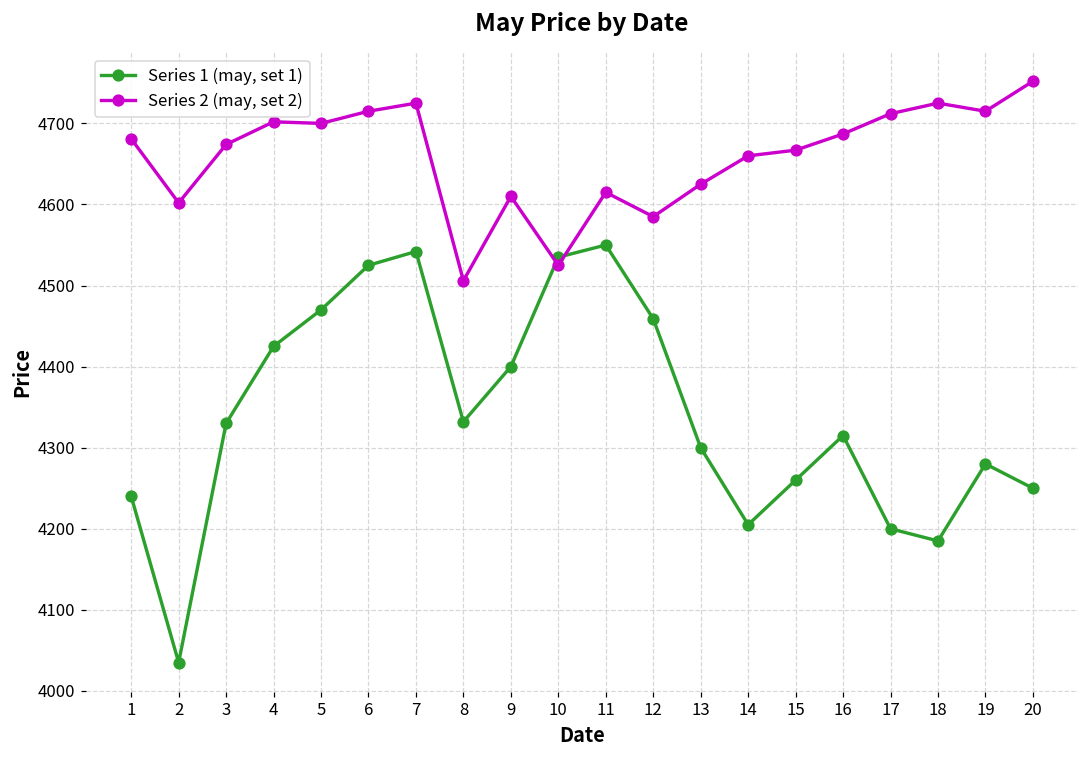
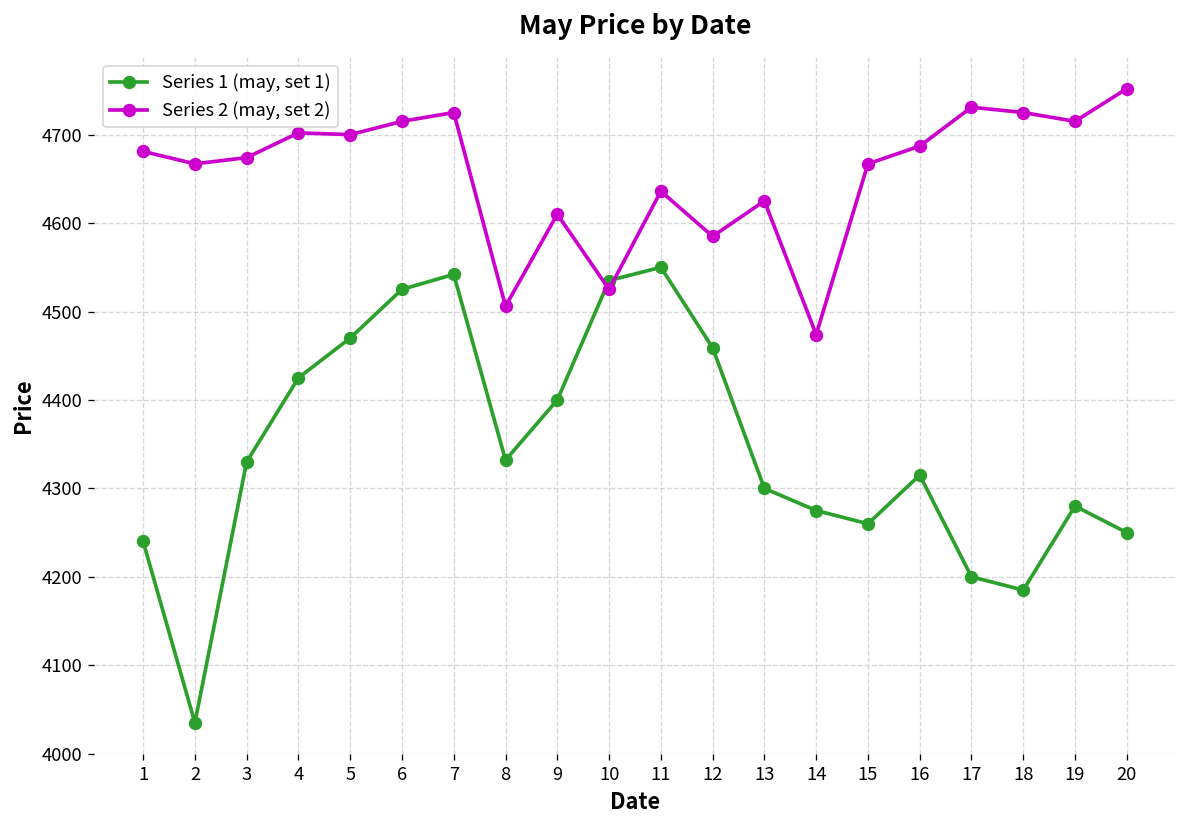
Series 2 (may, set 2), 2: 4600 -> 4670
Series 2 (may, set 2), 11: 4620 -> 4640
Series 1 (may, set 1), 14: 4210 -> 4280
Series 2 (may, set 2), 14: 4660 -> 4470
Series 2 (may, set 2), 17: 4710 -> 4730
